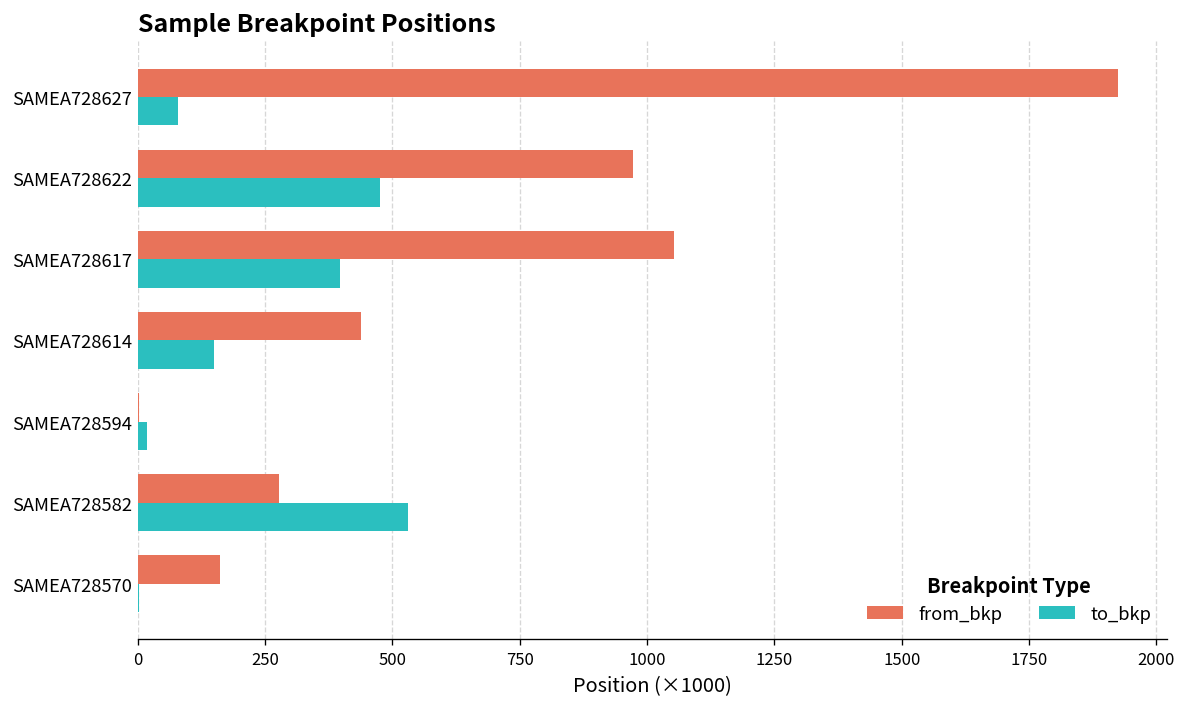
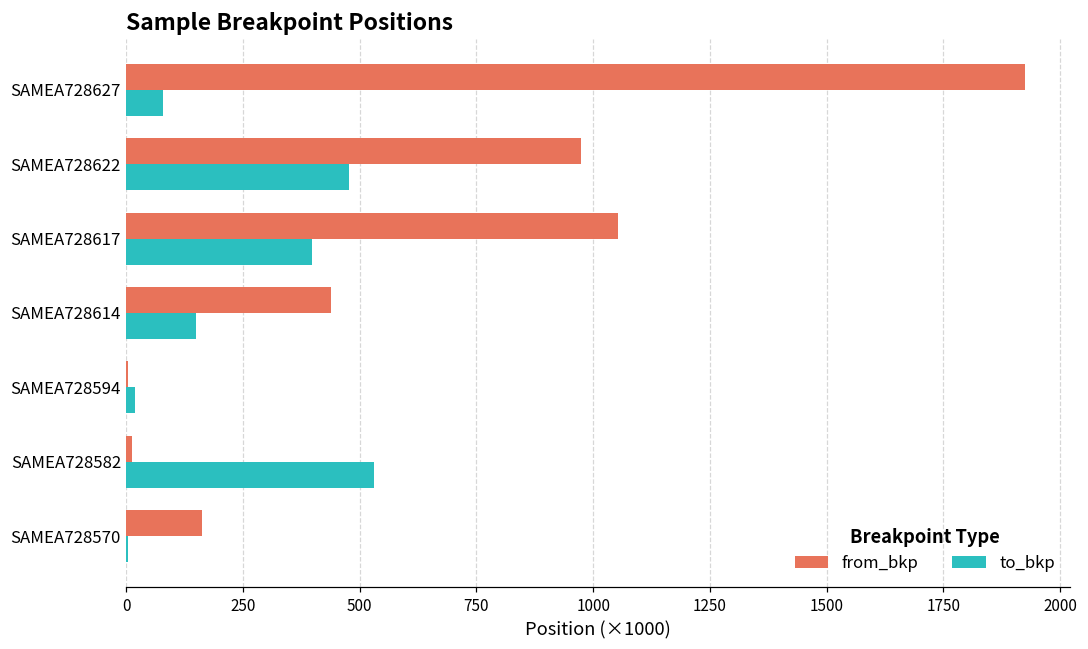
from_bkp, SAMEA728582: 280 -> 10
